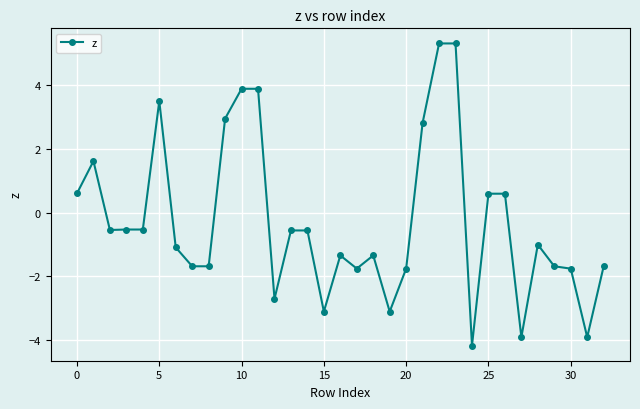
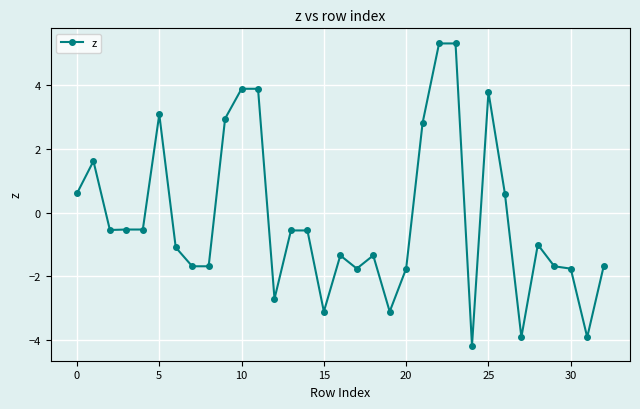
5: 3.5 -> 3.1
25: 0.6 -> 3.8
